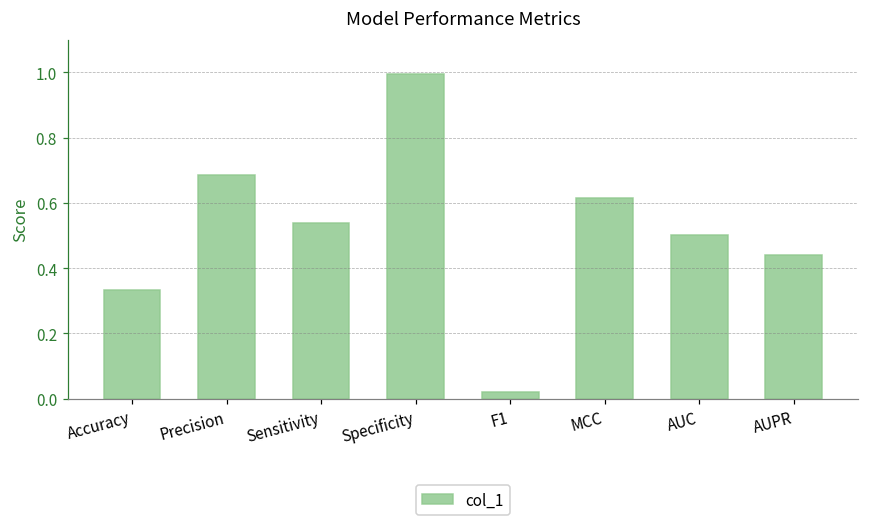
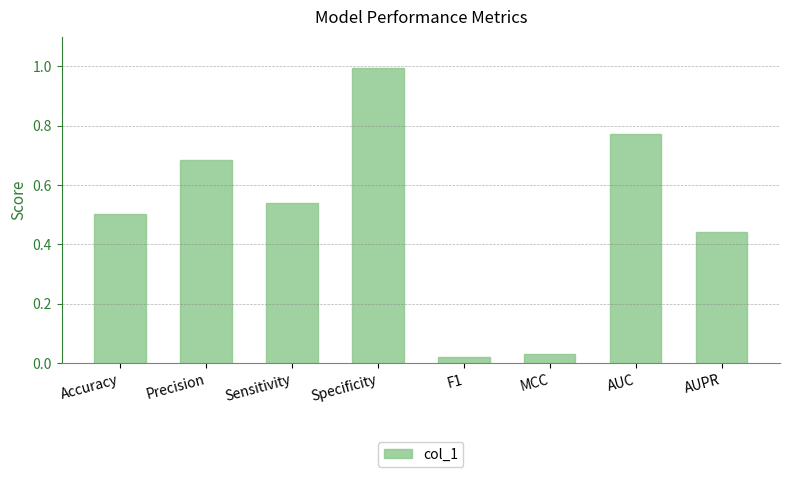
Accuracy: 0.33 -> 0.50
MCC: 0.61 -> 0.03
AUC: 0.50 -> 0.77
